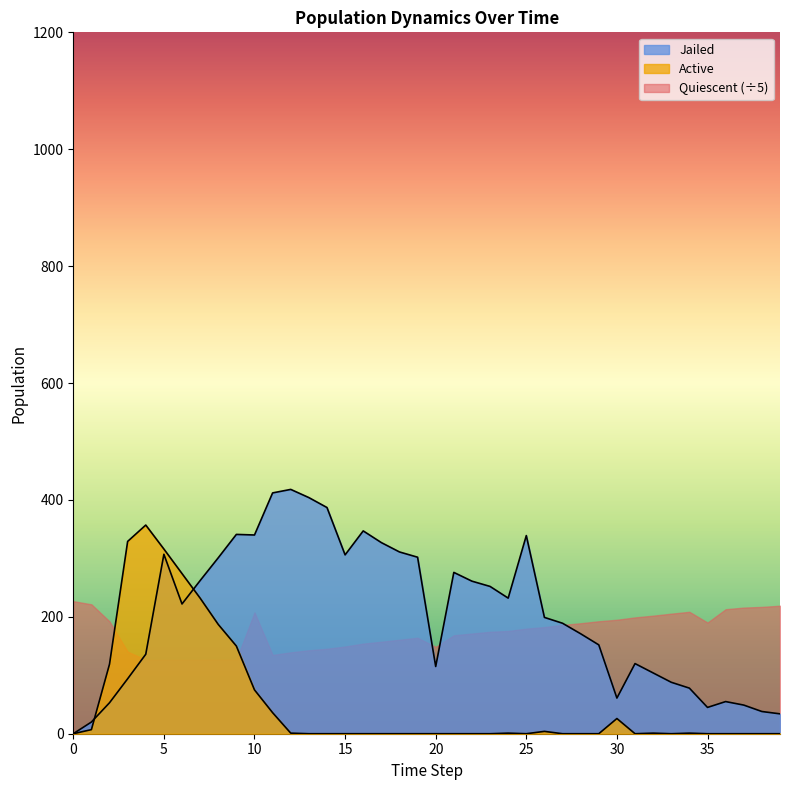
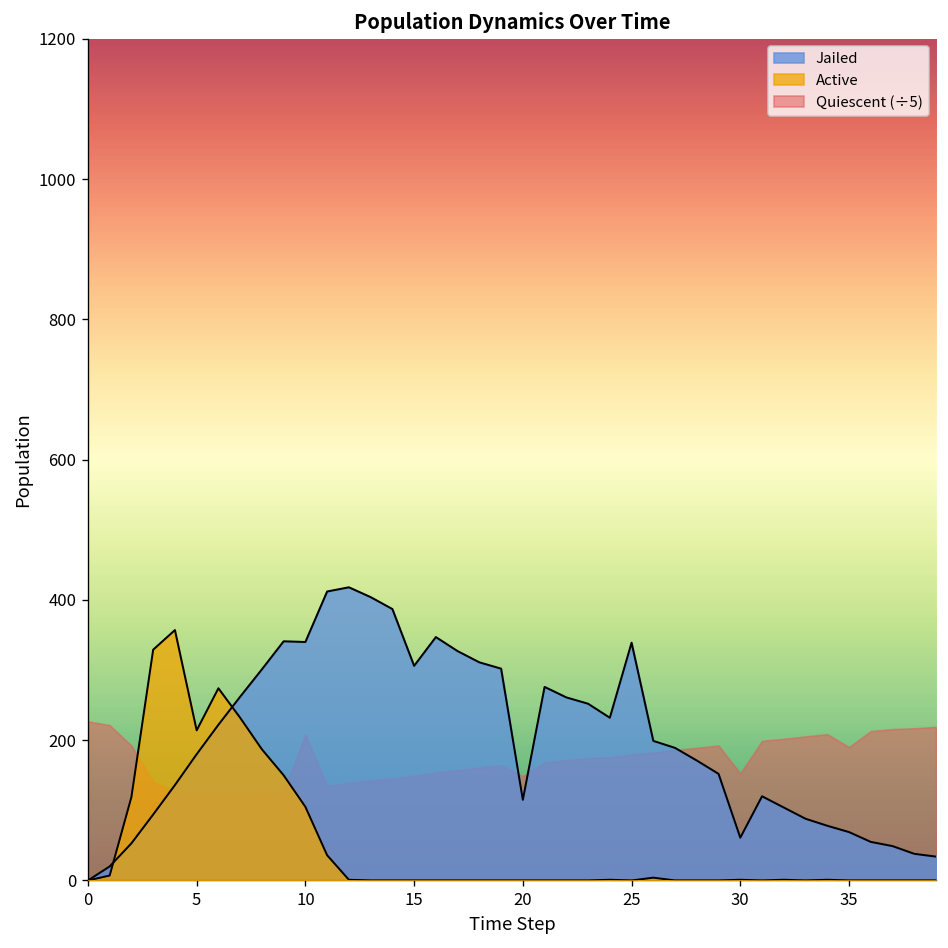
Jailed, 5: 310 -> 180
Active, 5: 320 -> 210
Active, 10: 80 -> 110
Active, 30: 30 -> 0
Quiescent (÷5), 30: 200 -> 150
Jailed, 35: 50 -> 70
